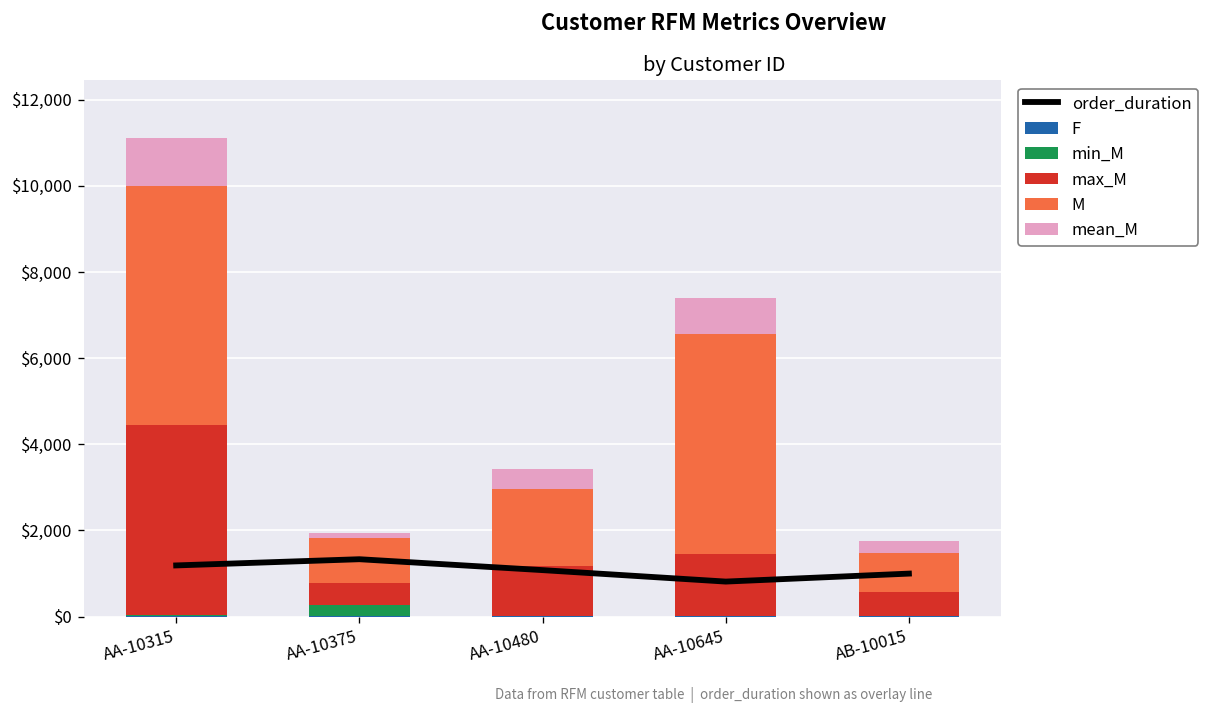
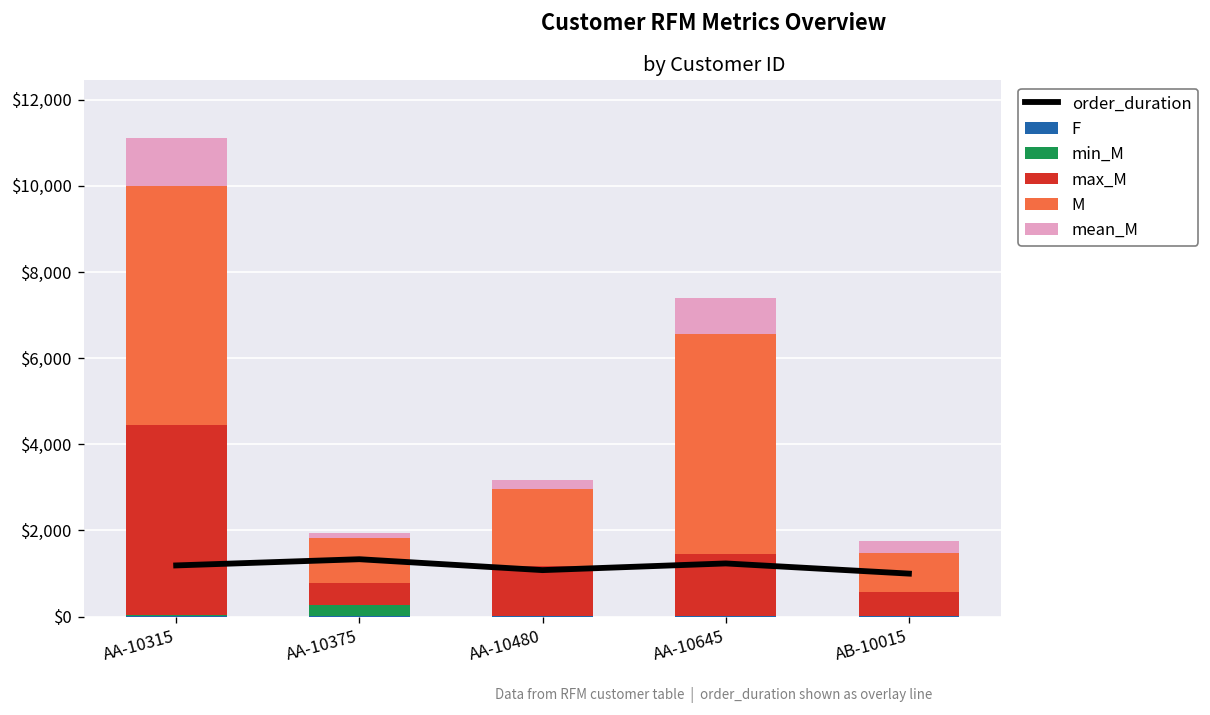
mean_M, AA-10480: $400 -> $200
order_duration, AA-10645: $800 -> $1,200
